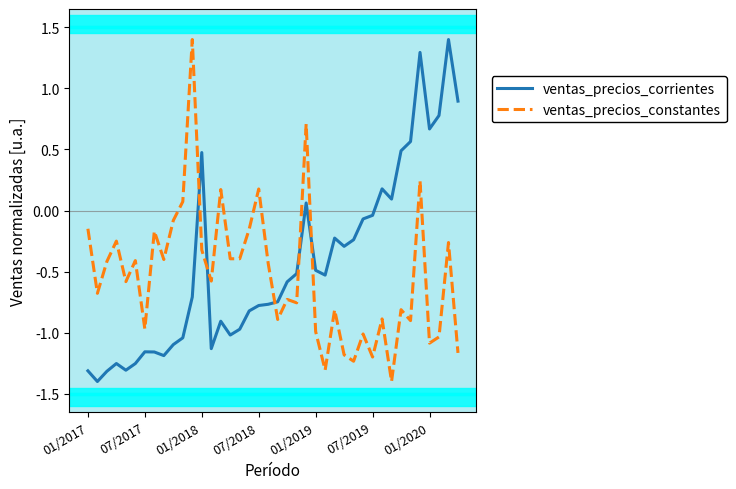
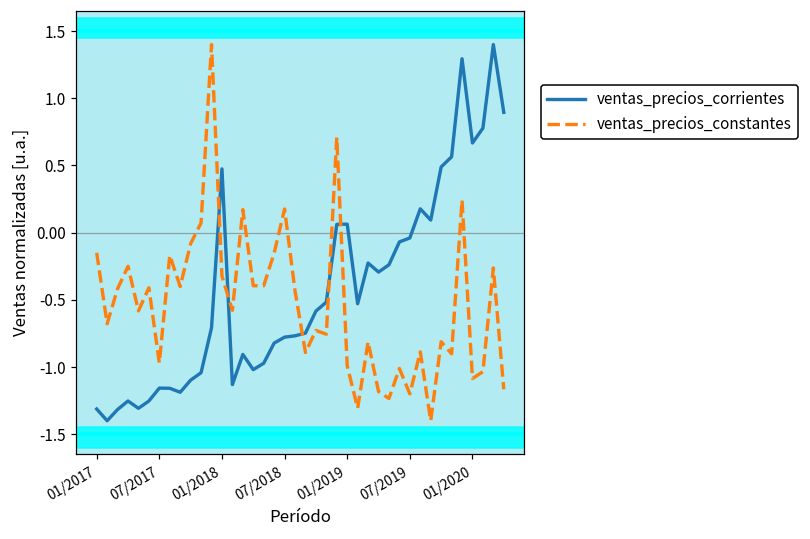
ventas_precios_corrientes, 01/2019: -0.49 -> 0.06
